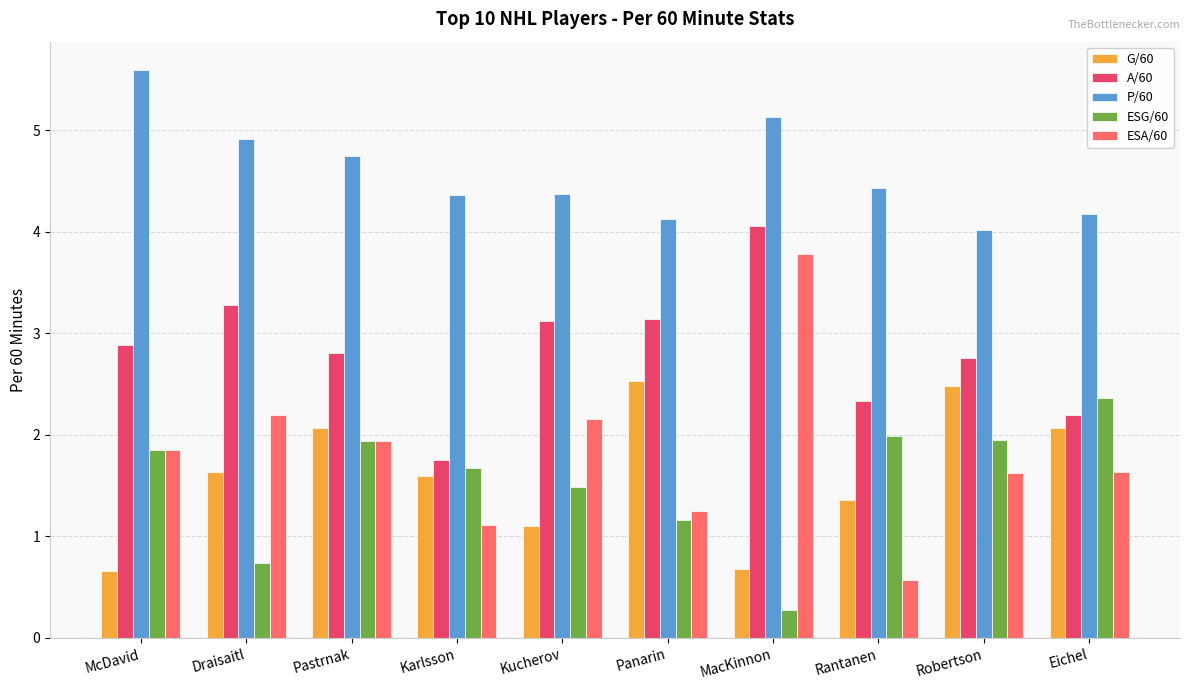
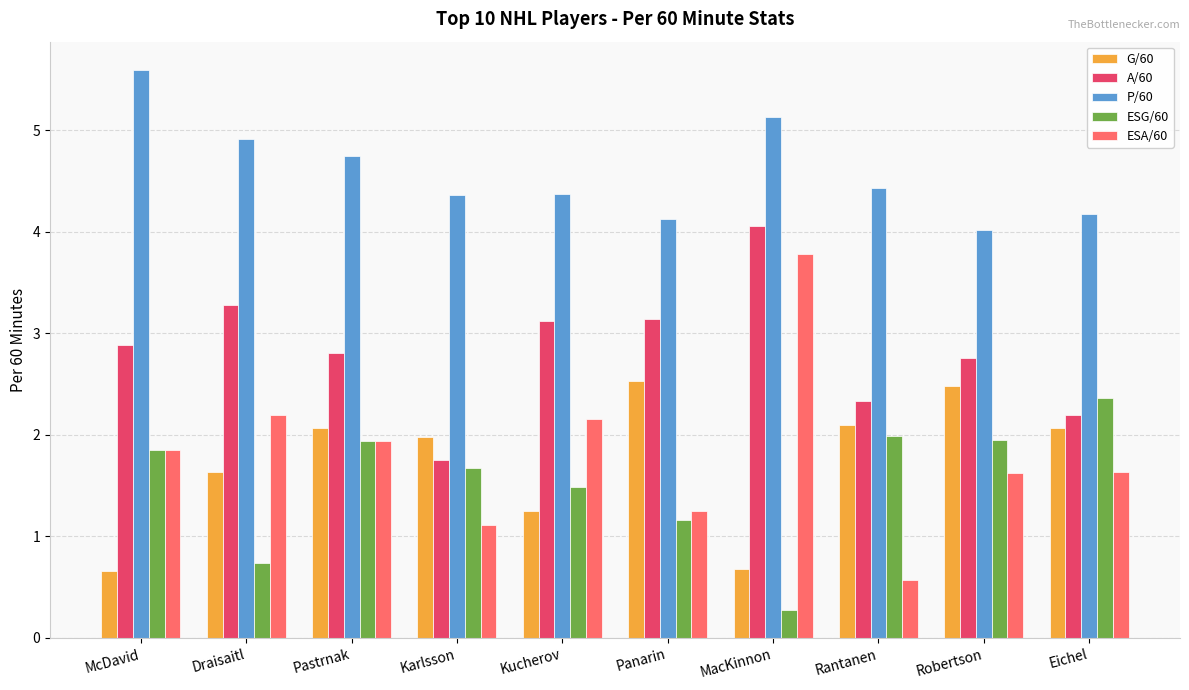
G/60, Karlsson: 1.59 -> 1.98
G/60, Kucherov: 1.11 -> 1.25
G/60, Rantanen: 1.35 -> 2.10
